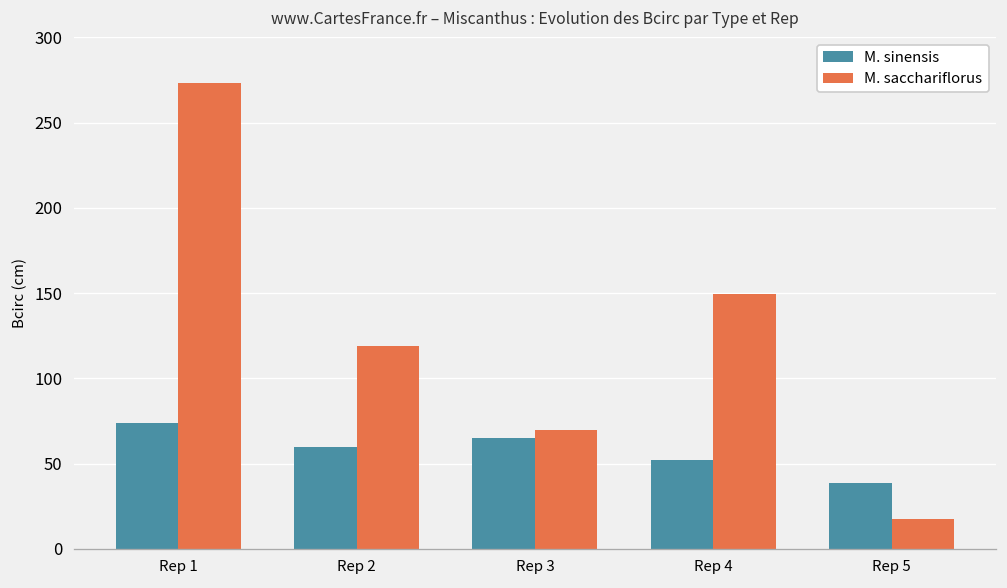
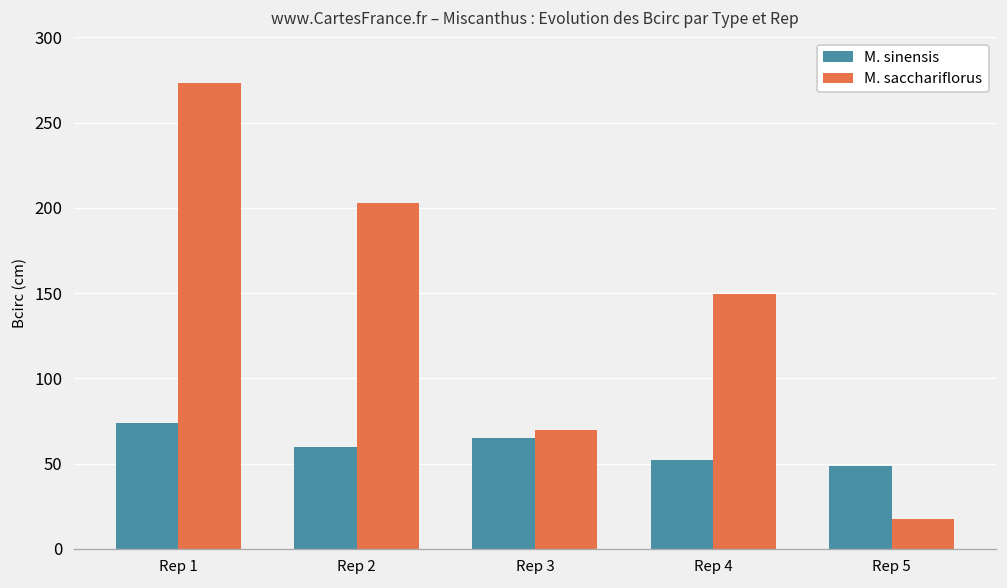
M. sacchariflorus, Rep 2: 119 -> 203
M. sinensis, Rep 5: 39 -> 49
